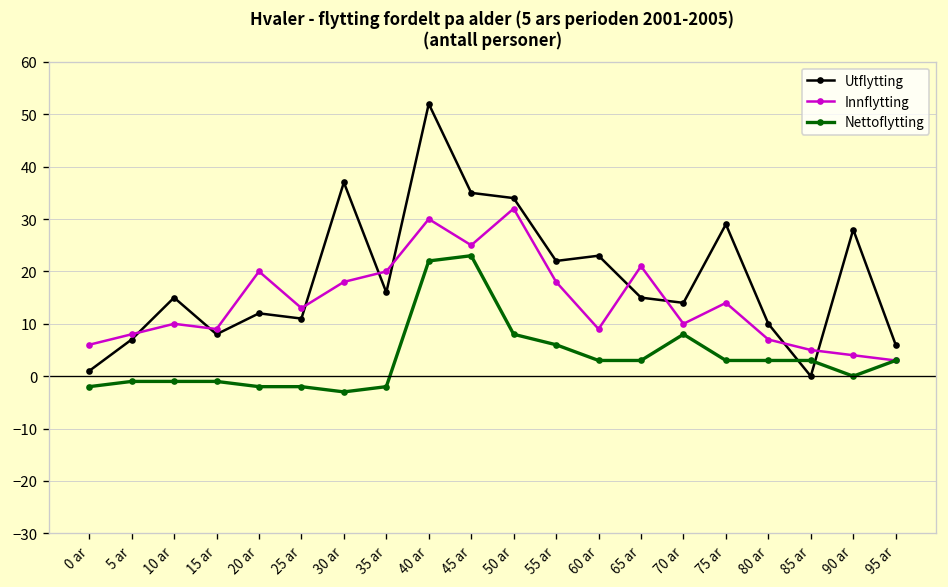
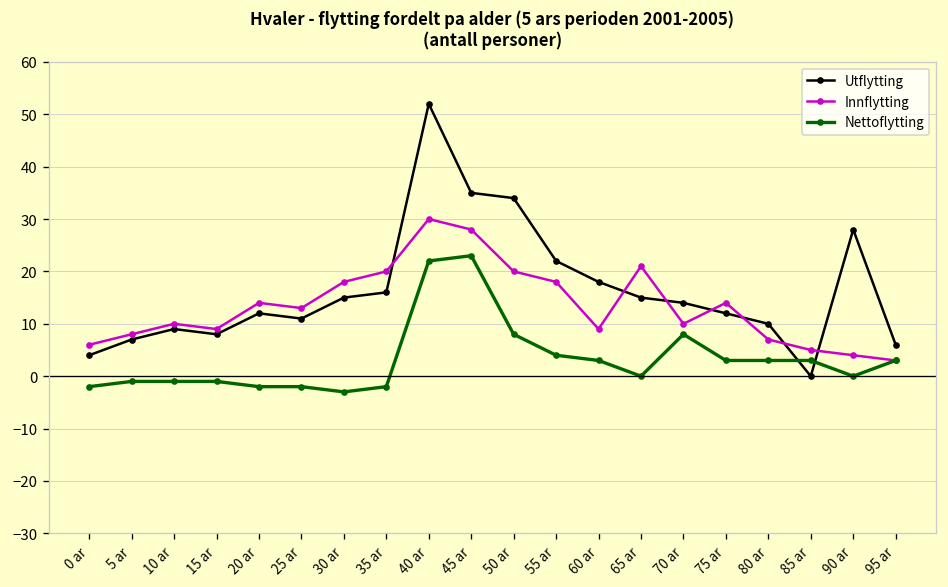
Utflytting, 0 ar: 1 -> 4
Utflytting, 10 ar: 15 -> 9
Innflytting, 20 ar: 20 -> 14
Utflytting, 30 ar: 37 -> 15
Innflytting, 45 ar: 25 -> 28
Innflytting, 50 ar: 32 -> 20
Nettoflytting, 55 ar: 6 -> 4
Utflytting, 60 ar: 23 -> 18
Nettoflytting, 65 ar: 3 -> 0
Utflytting, 75 ar: 29 -> 12
